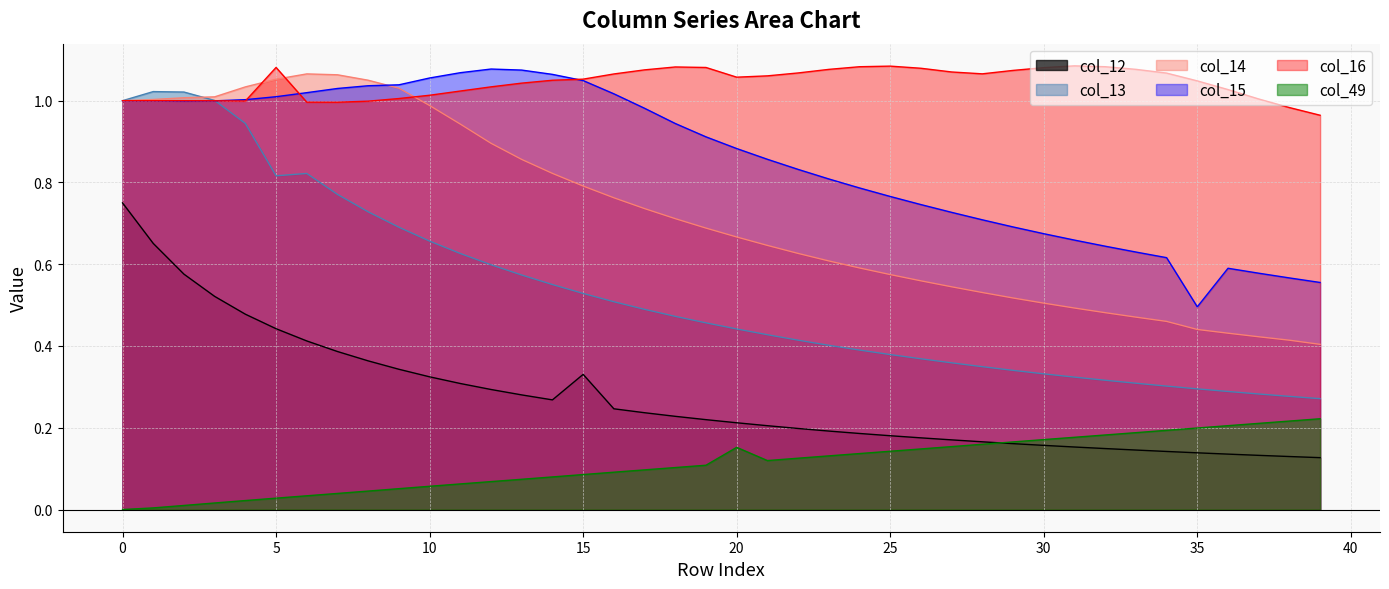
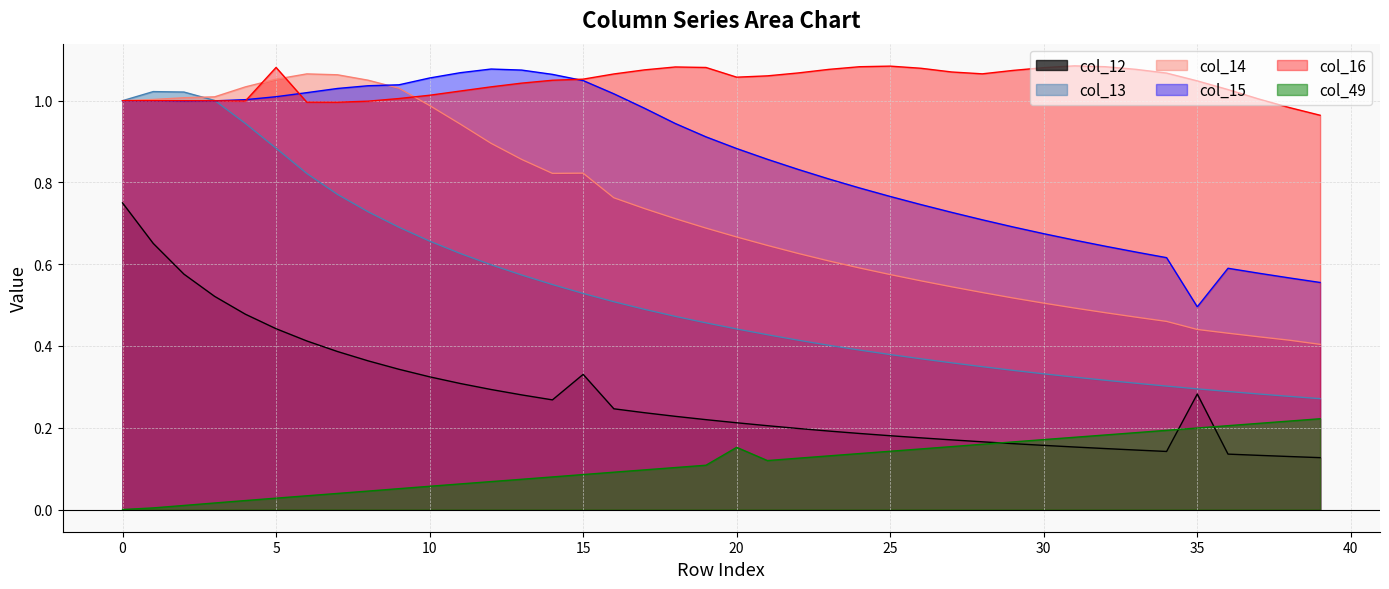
col_13, 5: 0.82 -> 0.88
col_14, 15: 0.79 -> 0.82
col_12, 35: 0.14 -> 0.28
